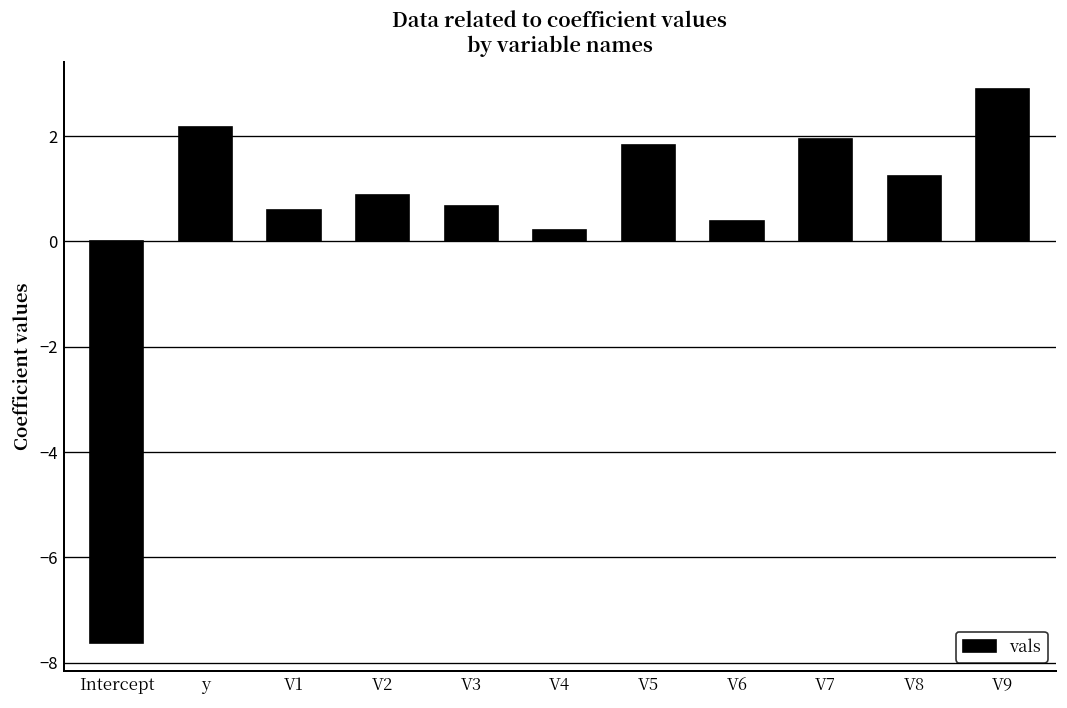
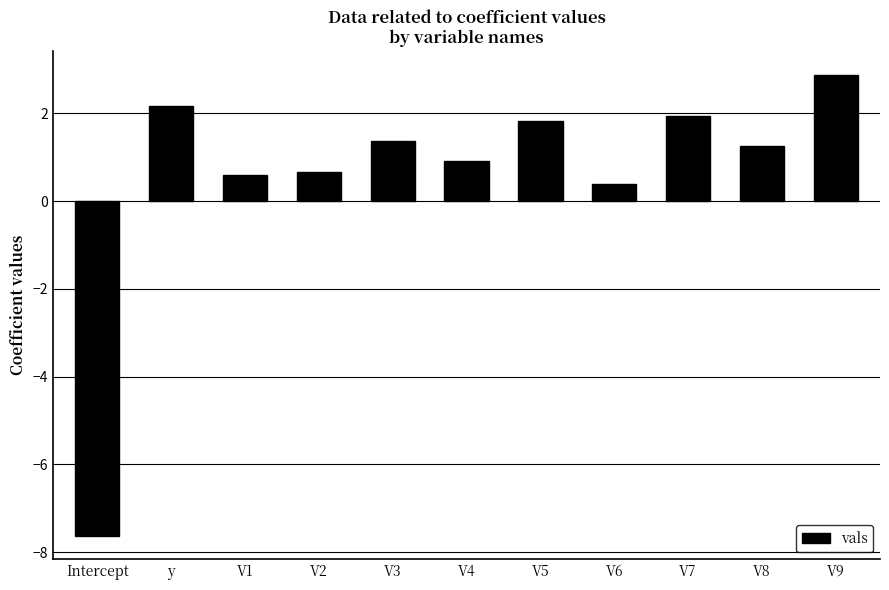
V2: 0.9 -> 0.7
V3: 0.7 -> 1.4
V4: 0.2 -> 0.9
